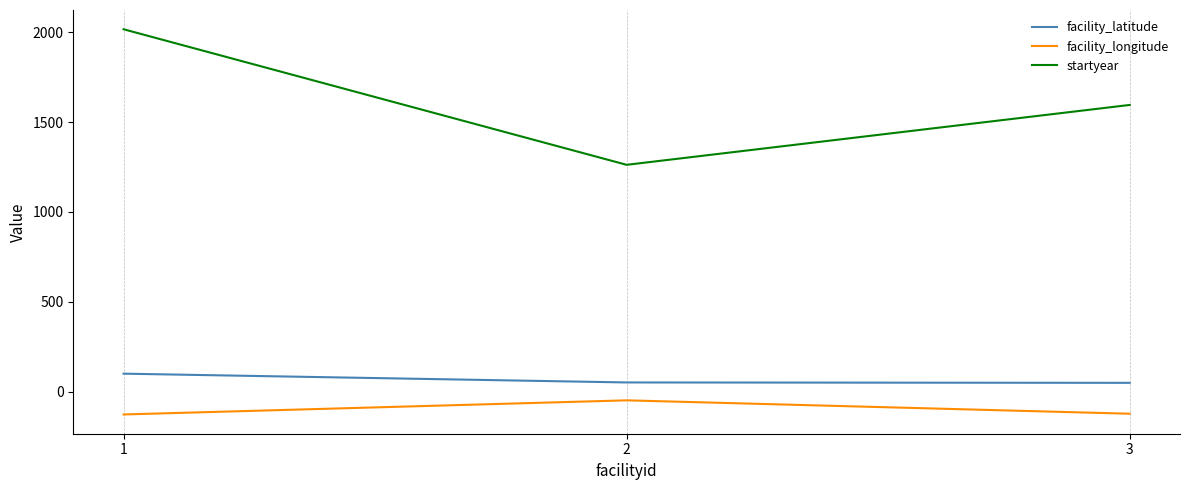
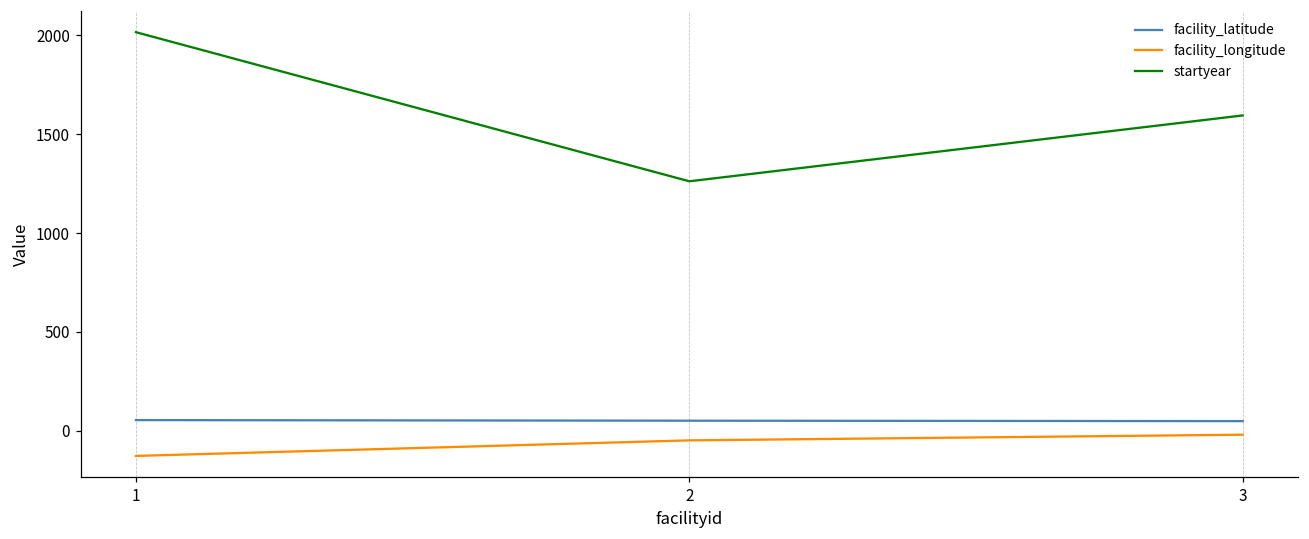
facility_latitude, 1: 100 -> 50
facility_longitude, 3: -120 -> -20
